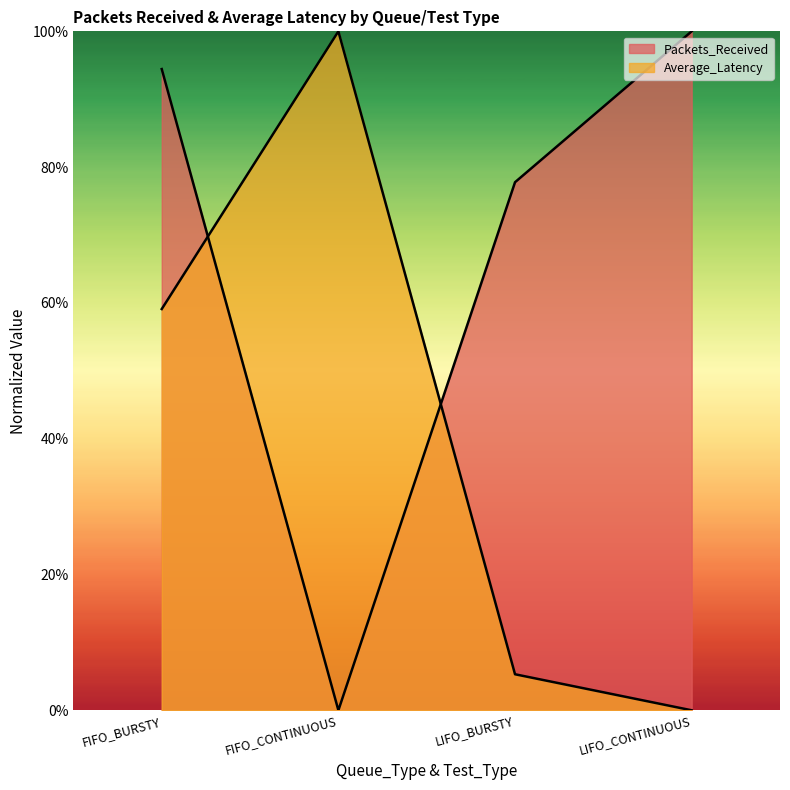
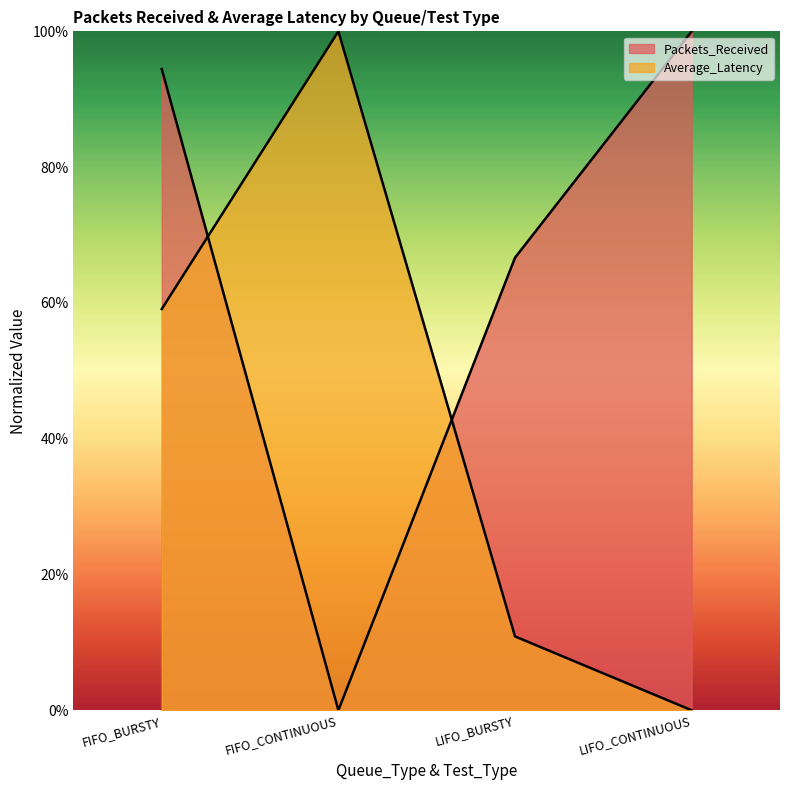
Packets_Received, LIFO_BURSTY: 78% -> 67%
Average_Latency, LIFO_BURSTY: 5% -> 11%
